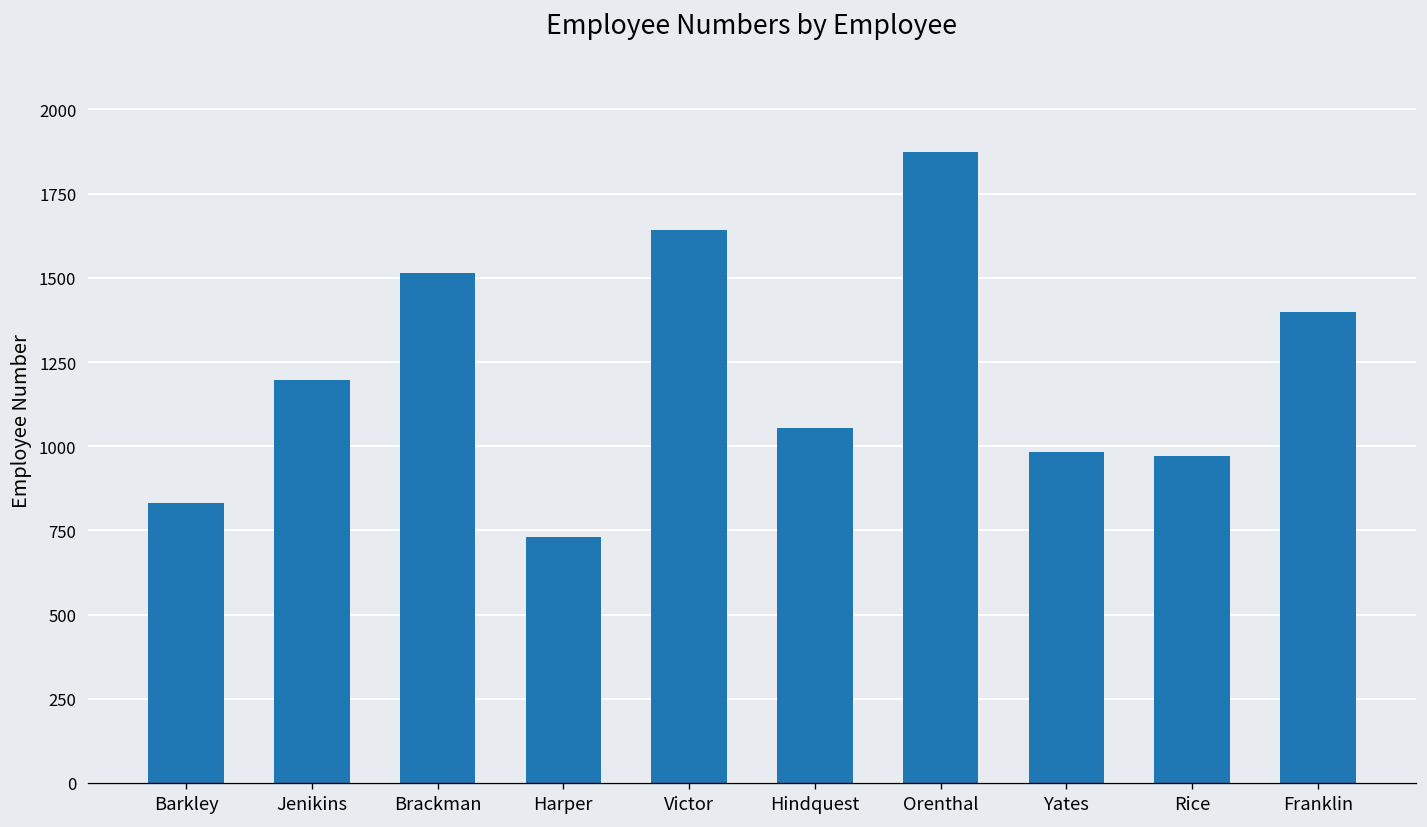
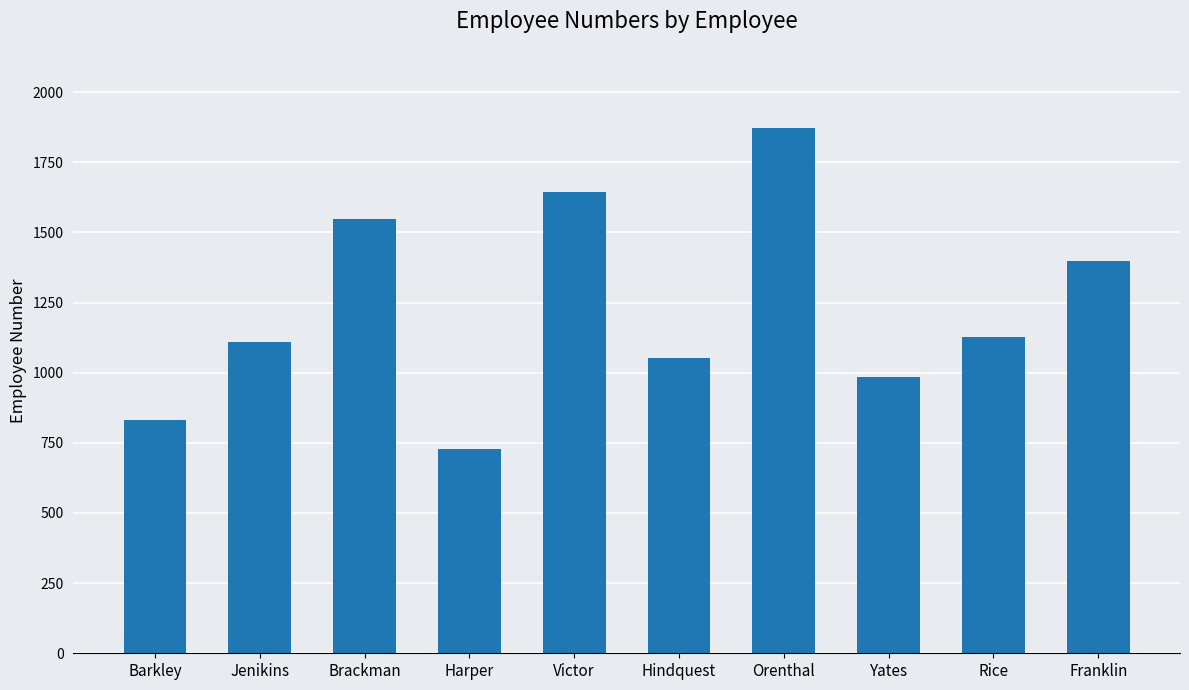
Jenikins: 1200 -> 1110
Brackman: 1510 -> 1550
Rice: 970 -> 1130
